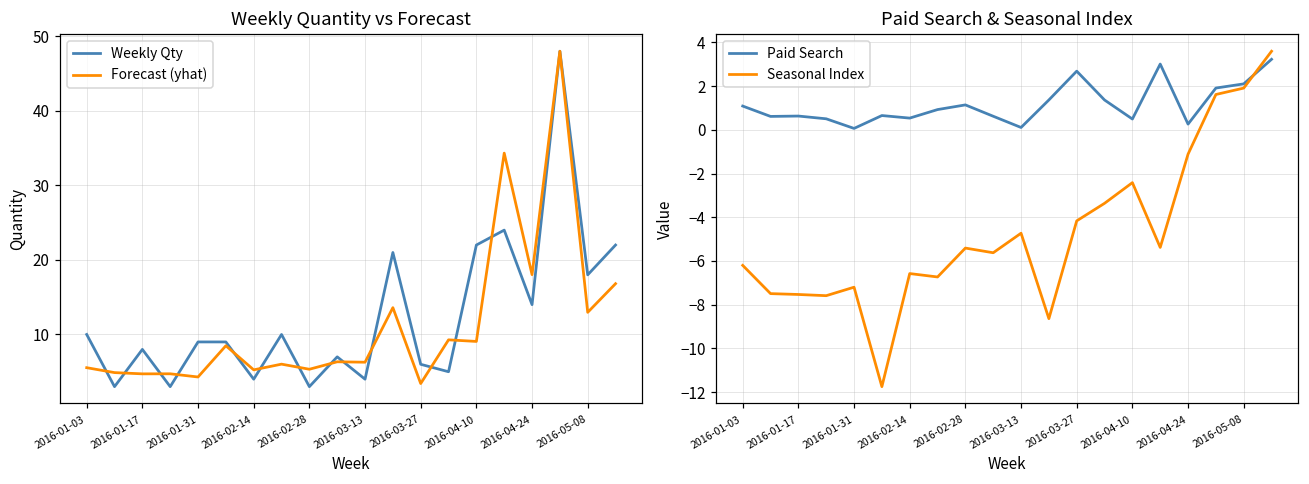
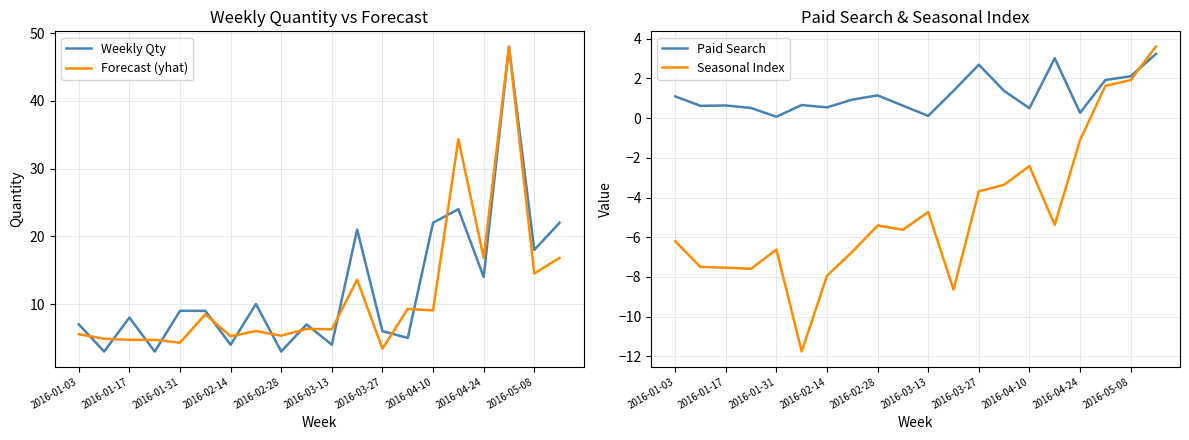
Weekly Quantity vs Forecast, Weekly Qty, 2016-01-03: 10 -> 7
Weekly Quantity vs Forecast, Forecast (yhat), 2016-04-24: 18 -> 17
Weekly Quantity vs Forecast, Forecast (yhat), 2016-05-08: 13 -> 14
Paid Search & Seasonal Index, Seasonal Index, 2016-01-31: -7.2 -> -6.6
Paid Search & Seasonal Index, Seasonal Index, 2016-02-14: -6.6 -> -7.9
Paid Search & Seasonal Index, Seasonal Index, 2016-03-27: -4.2 -> -3.7
